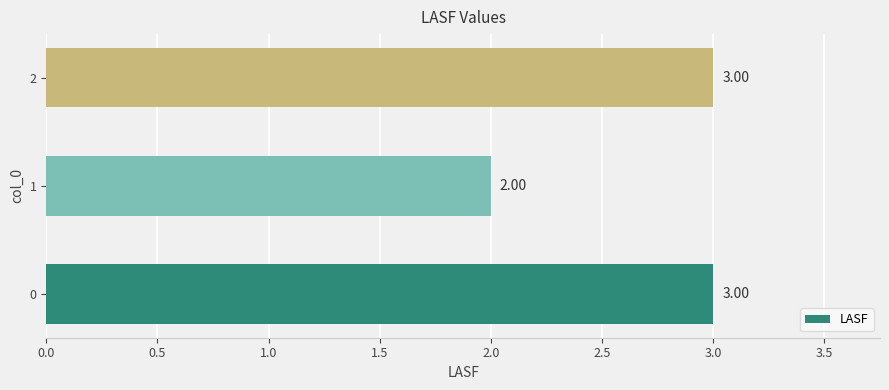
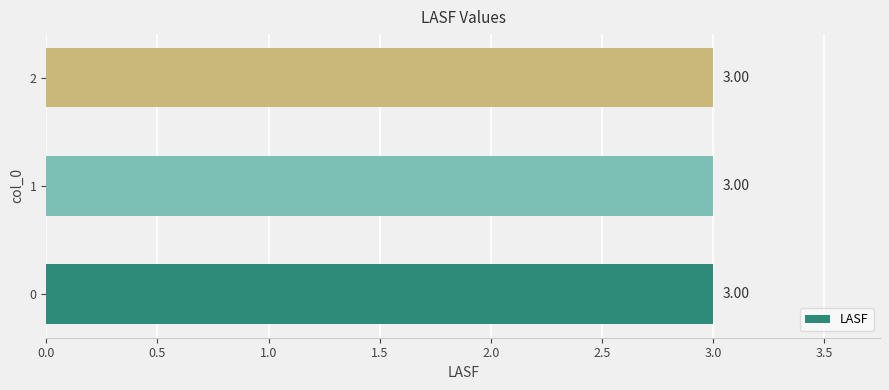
1: 2.00 -> 3.00
